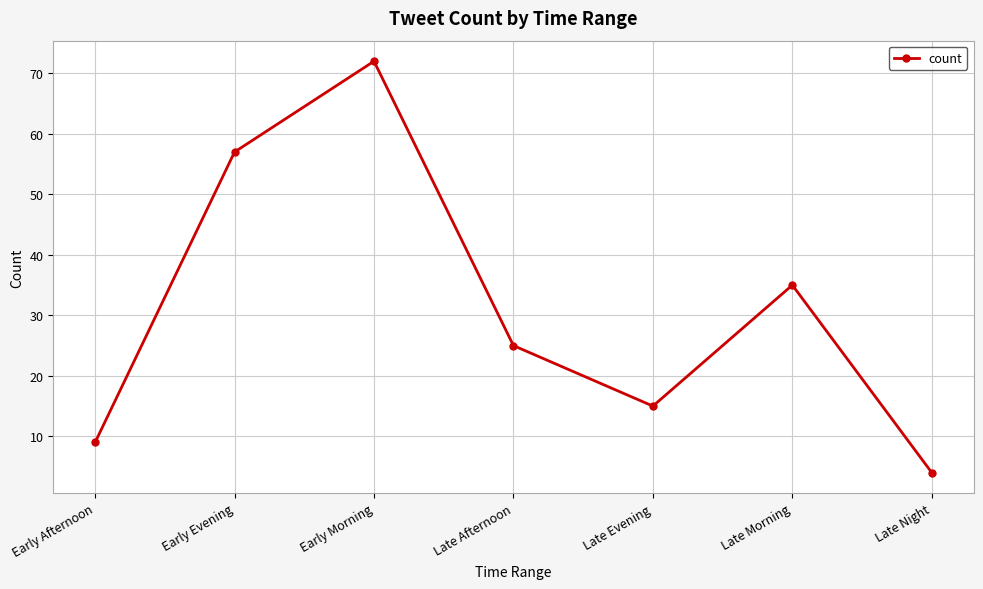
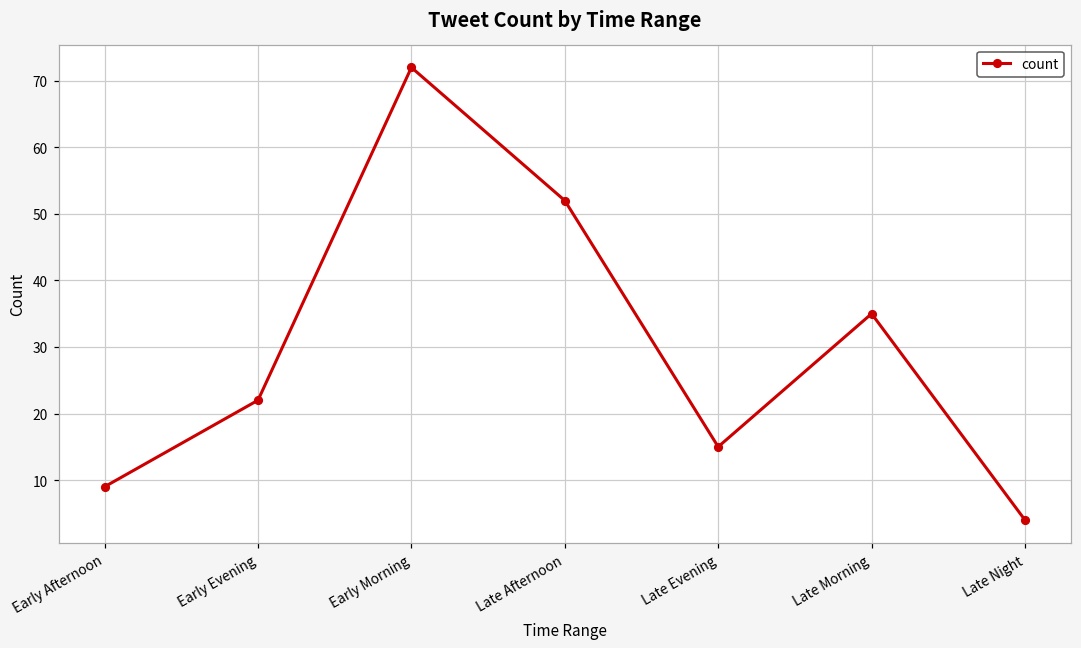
Early Evening: 57 -> 22
Late Afternoon: 25 -> 52
